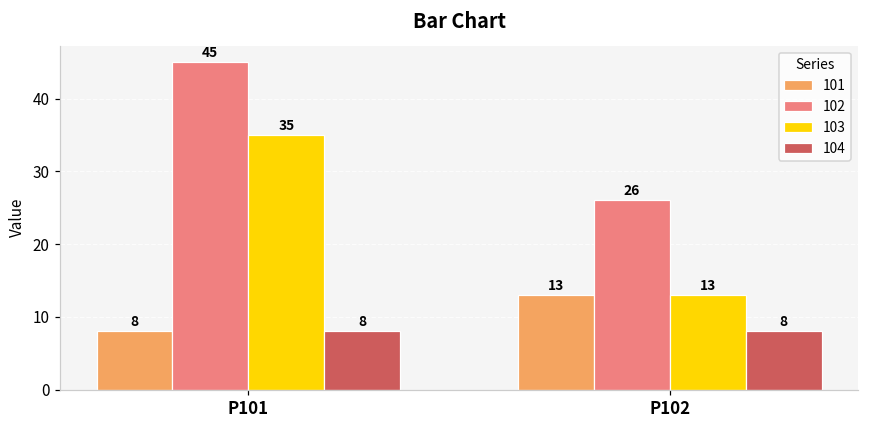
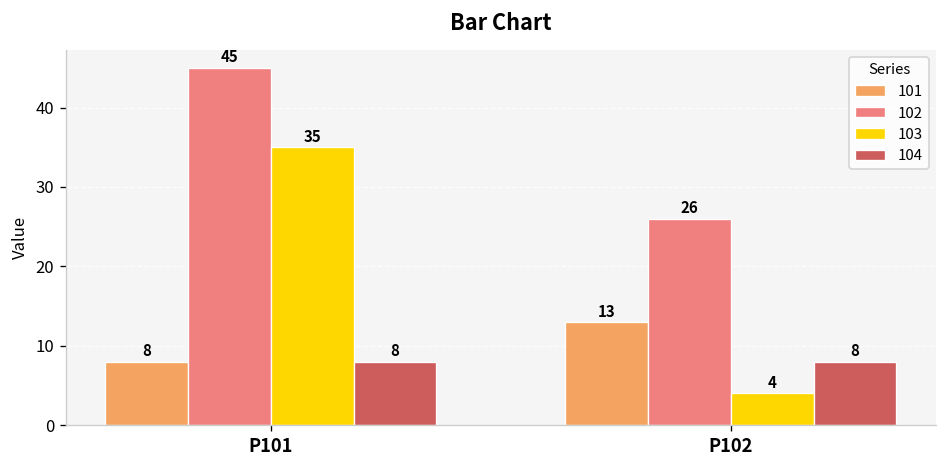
103, P102: 13 -> 4
